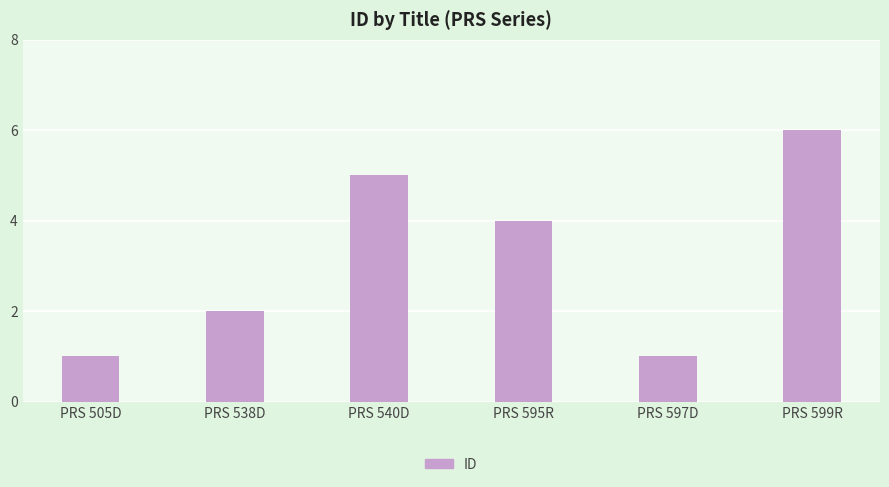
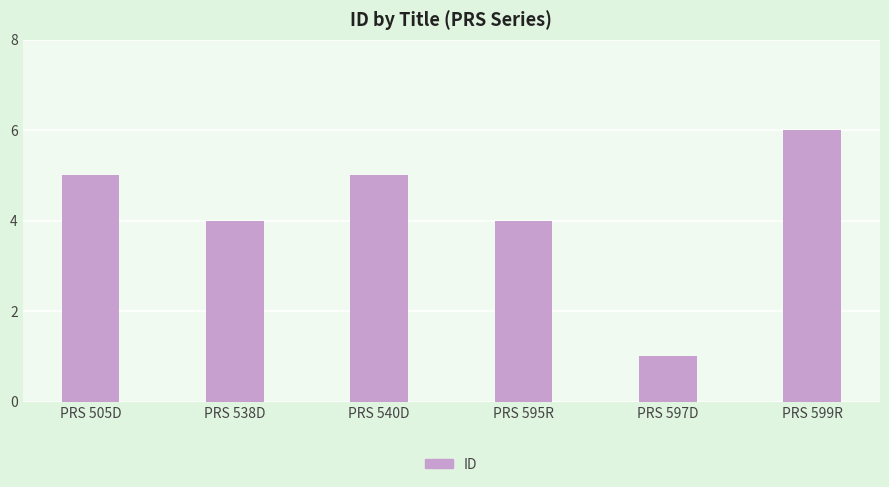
PRS 505D: 1 -> 5
PRS 538D: 2 -> 4
